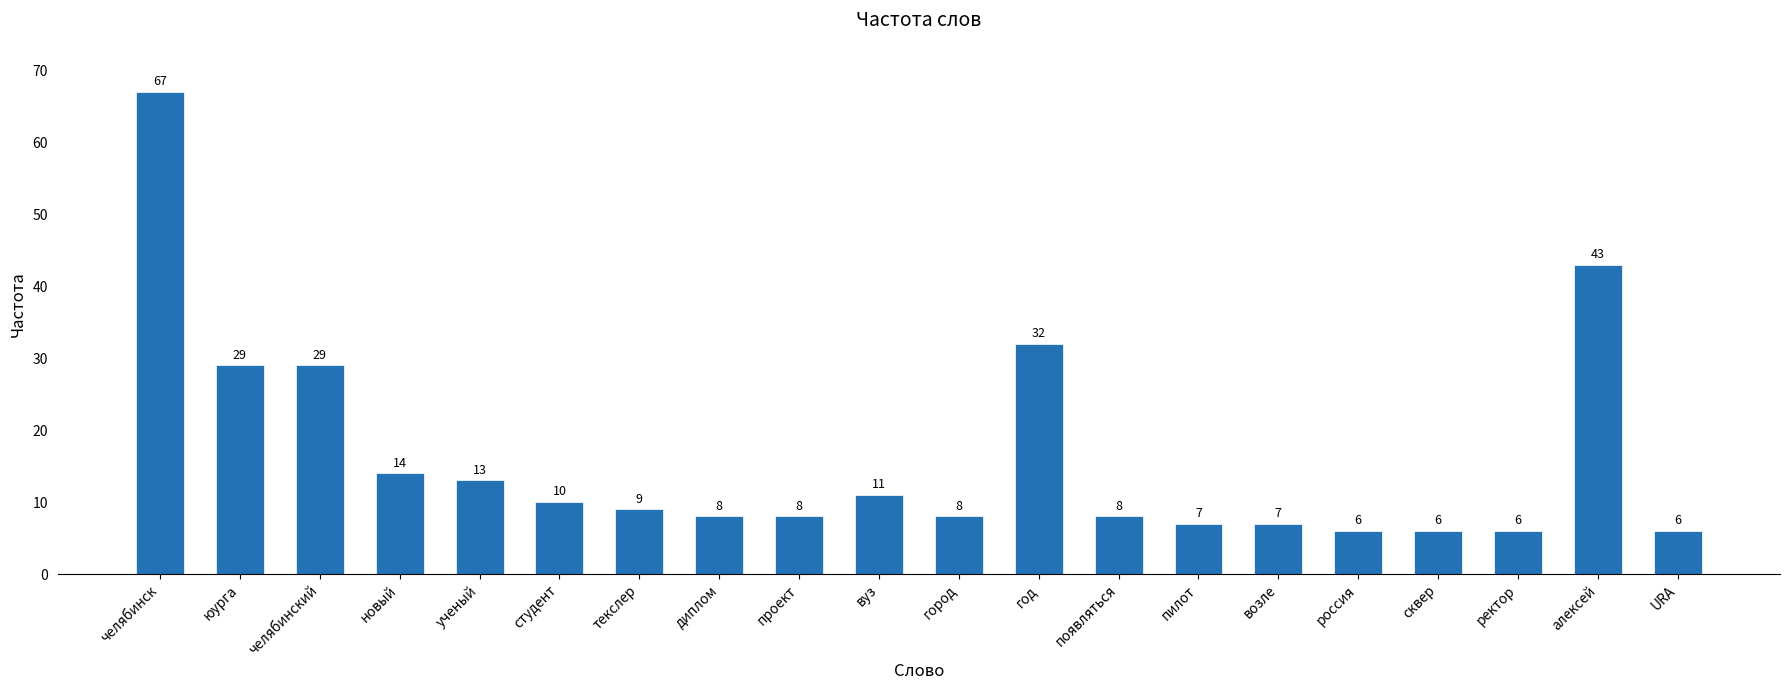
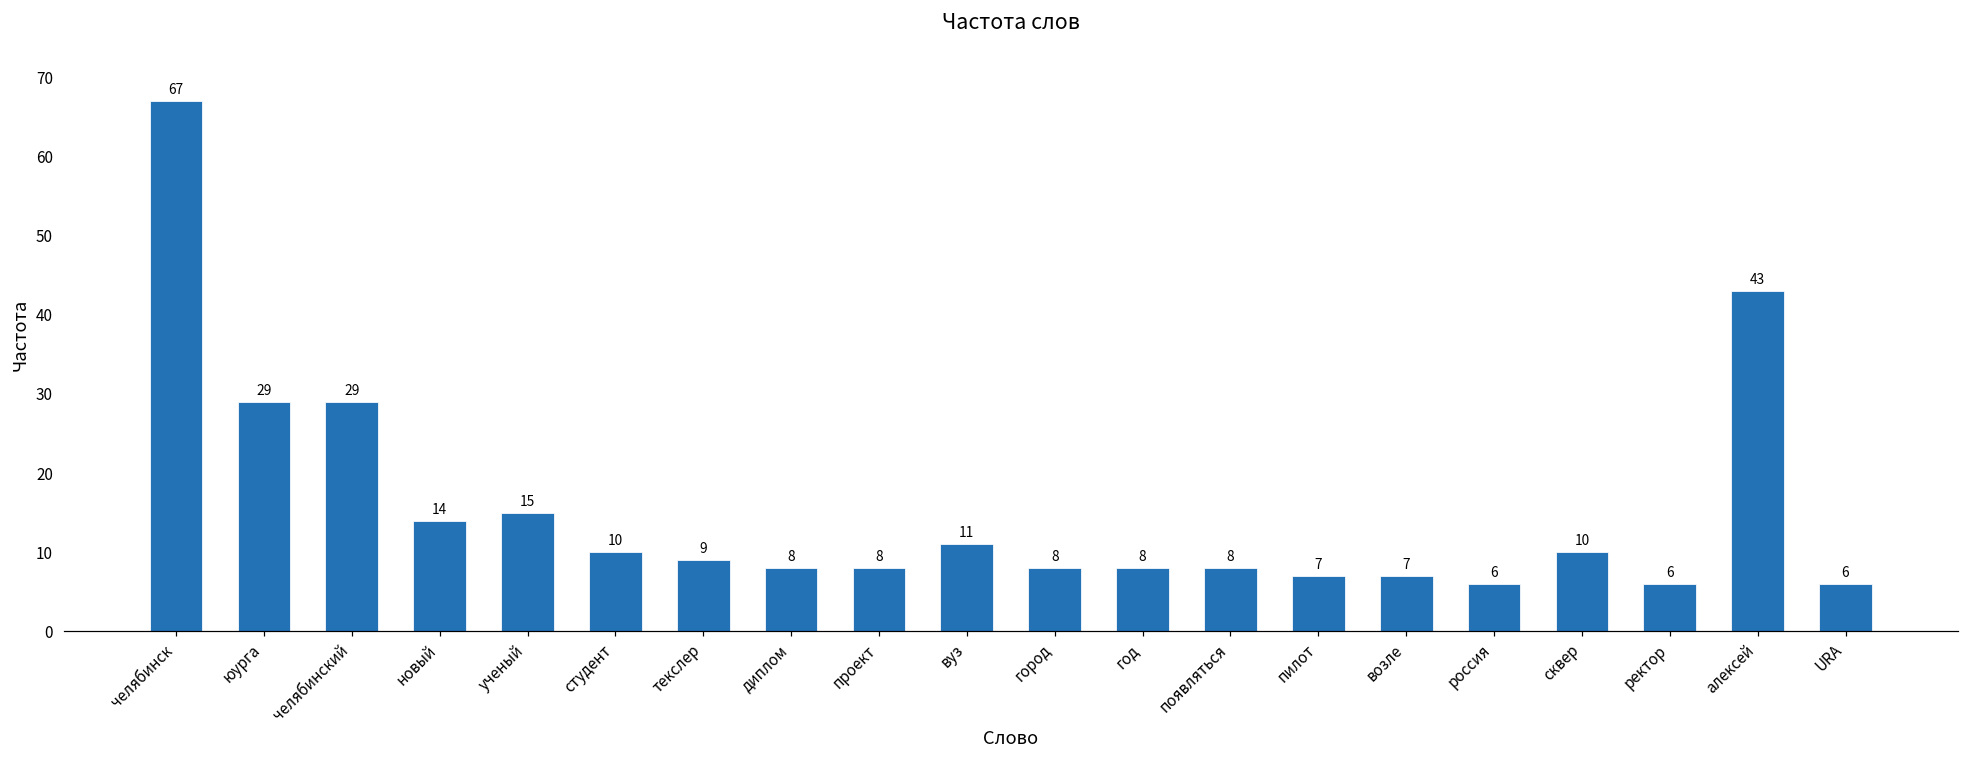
ученый: 13 -> 15
год: 32 -> 8
сквер: 6 -> 10
